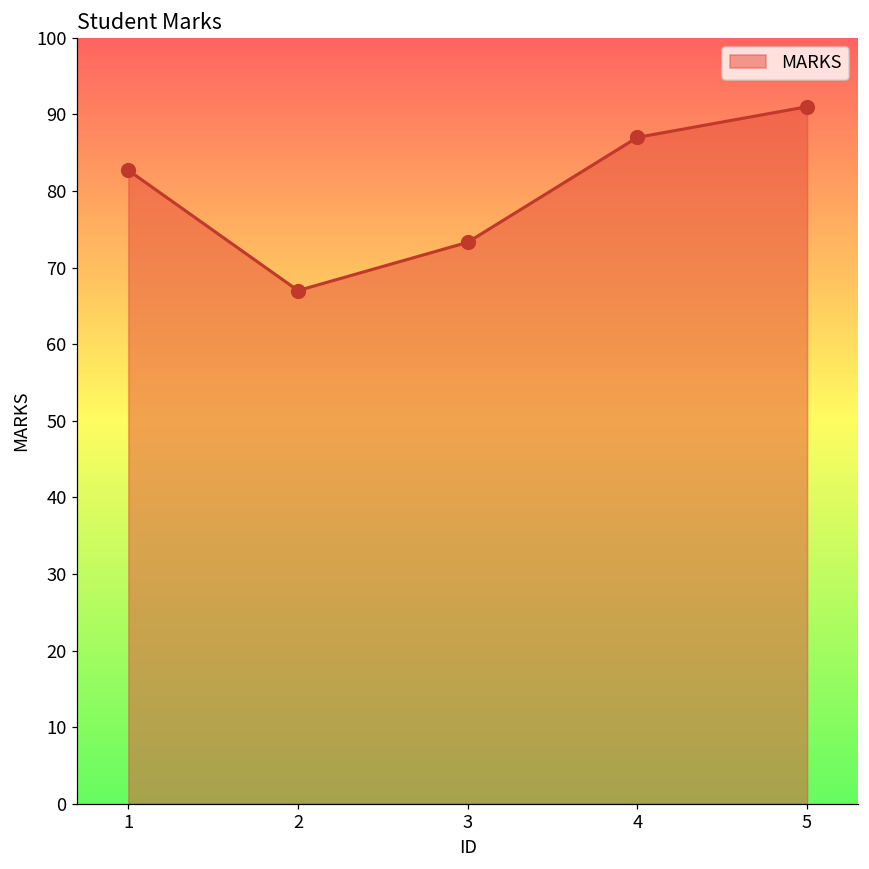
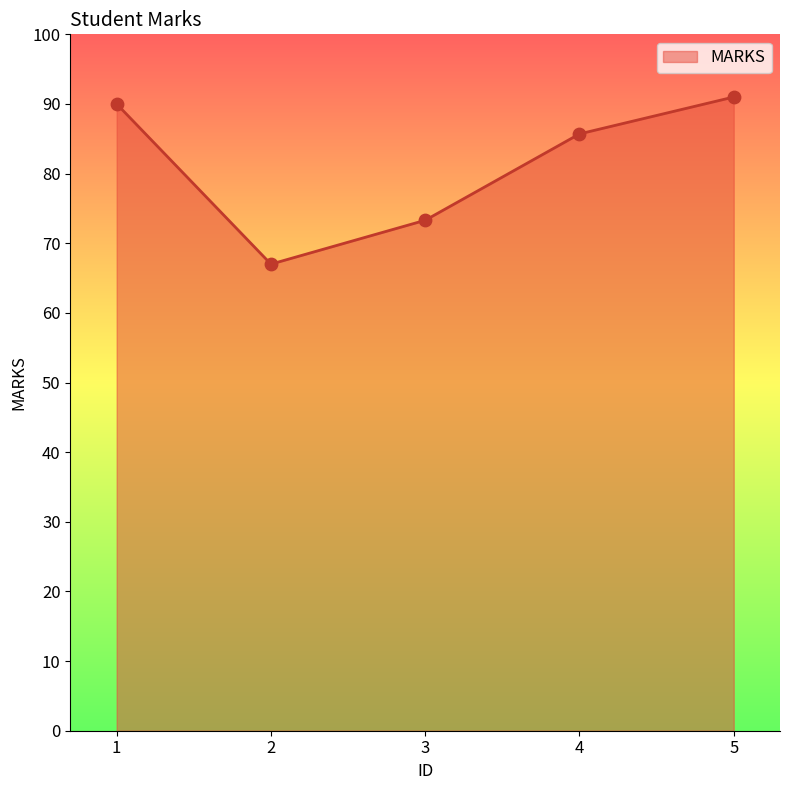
1: 83 -> 90
4: 87 -> 86
